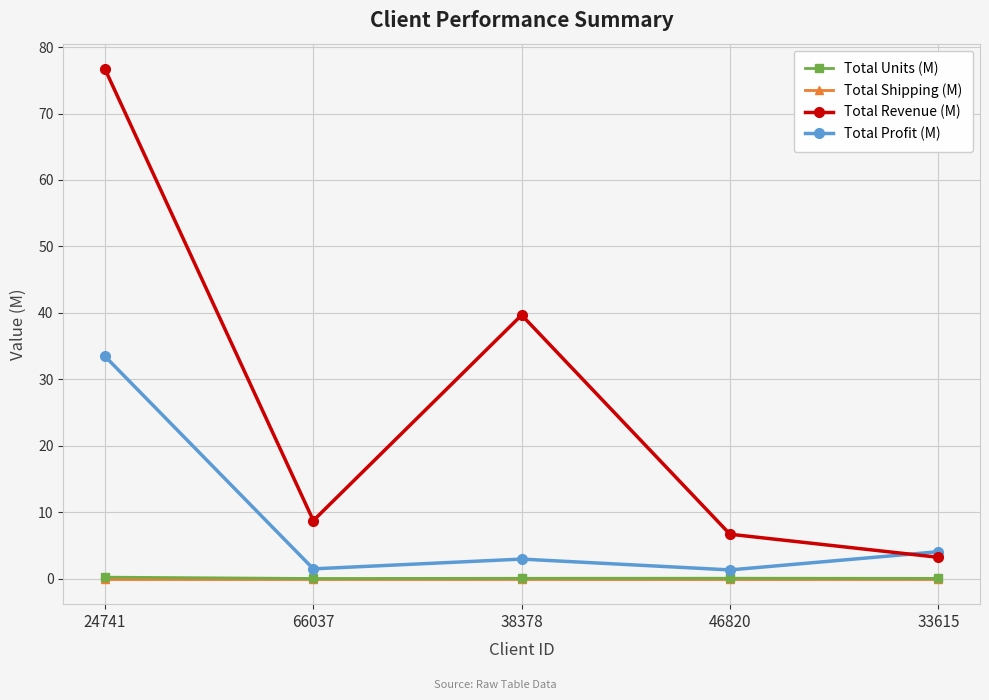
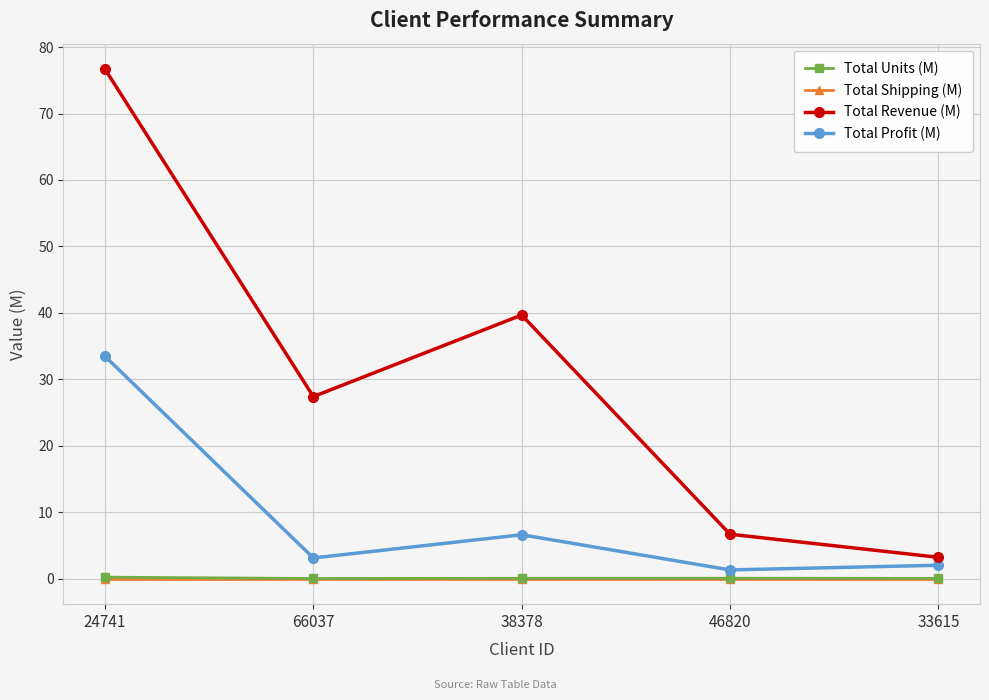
Total Revenue (M), 66037: 9 -> 27
Total Profit (M), 66037: 1 -> 3
Total Profit (M), 38378: 3 -> 7
Total Profit (M), 33615: 4 -> 2
